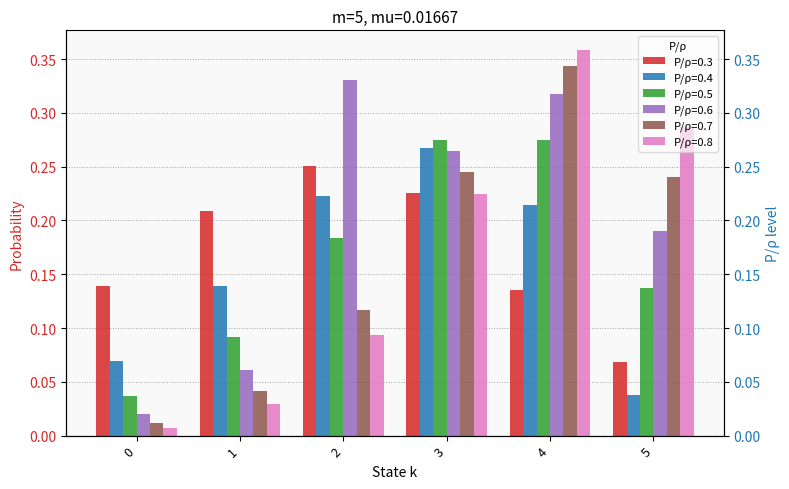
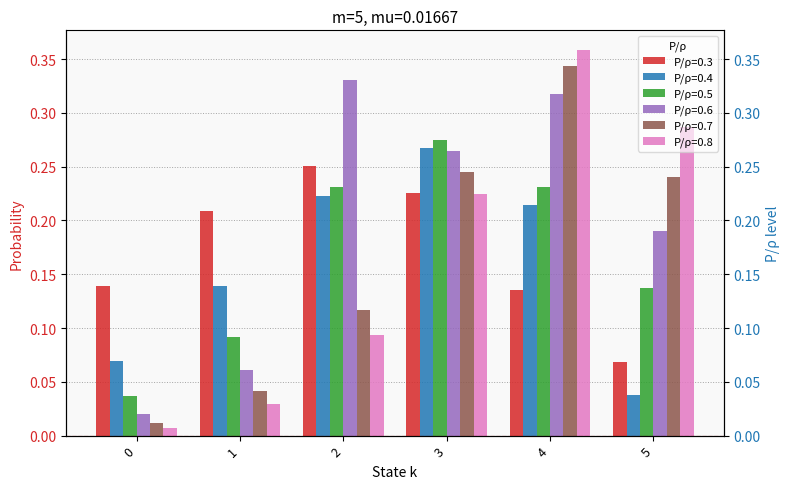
P/ρ=0.5, 2: 0.184 -> 0.231
P/ρ=0.5, 4: 0.275 -> 0.231
